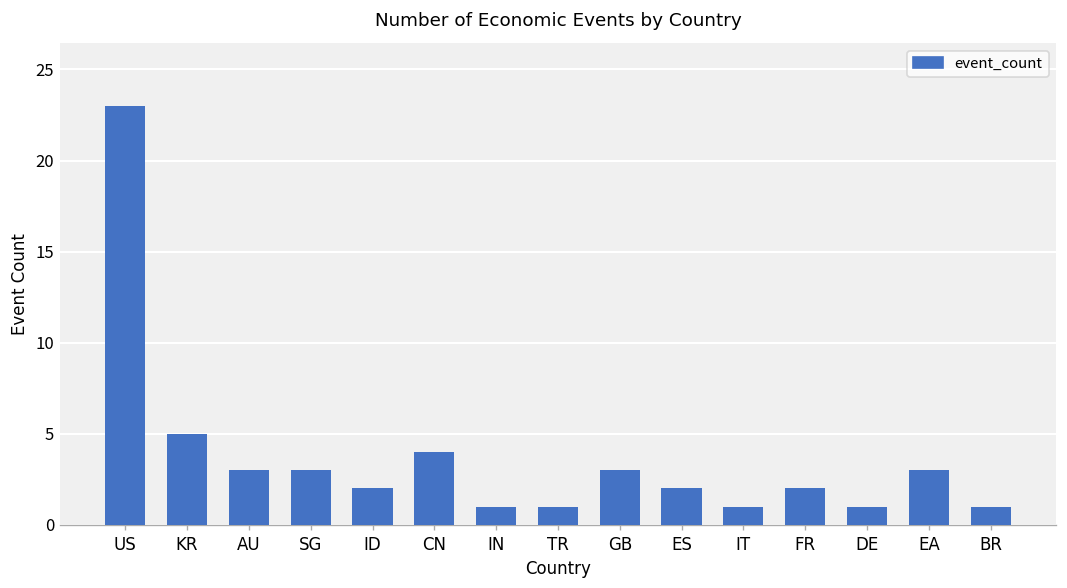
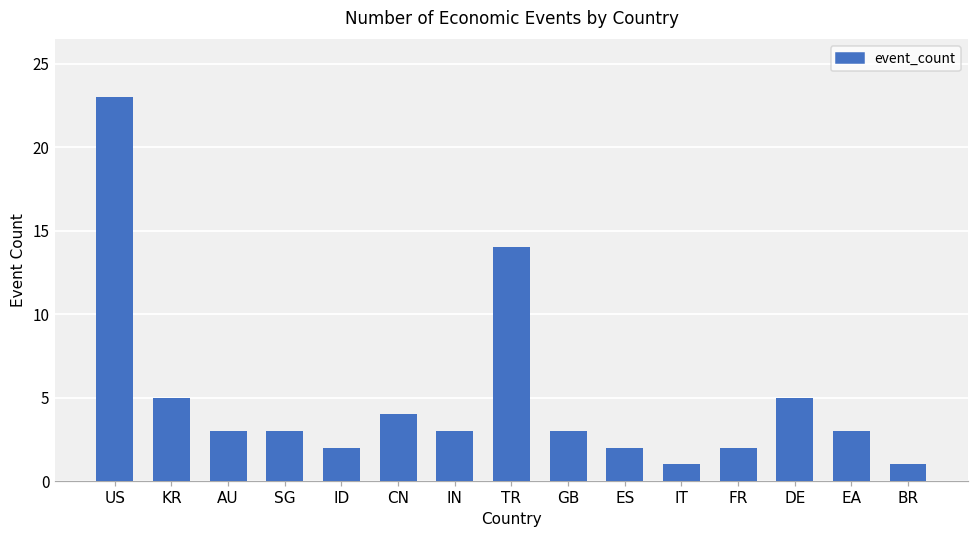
IN: 1 -> 3
TR: 1 -> 14
DE: 1 -> 5
